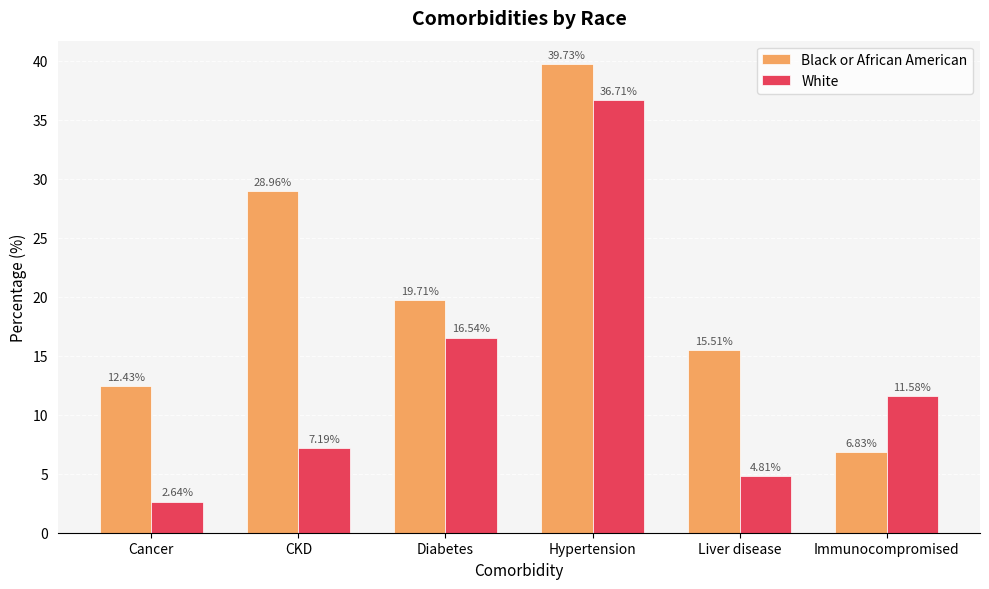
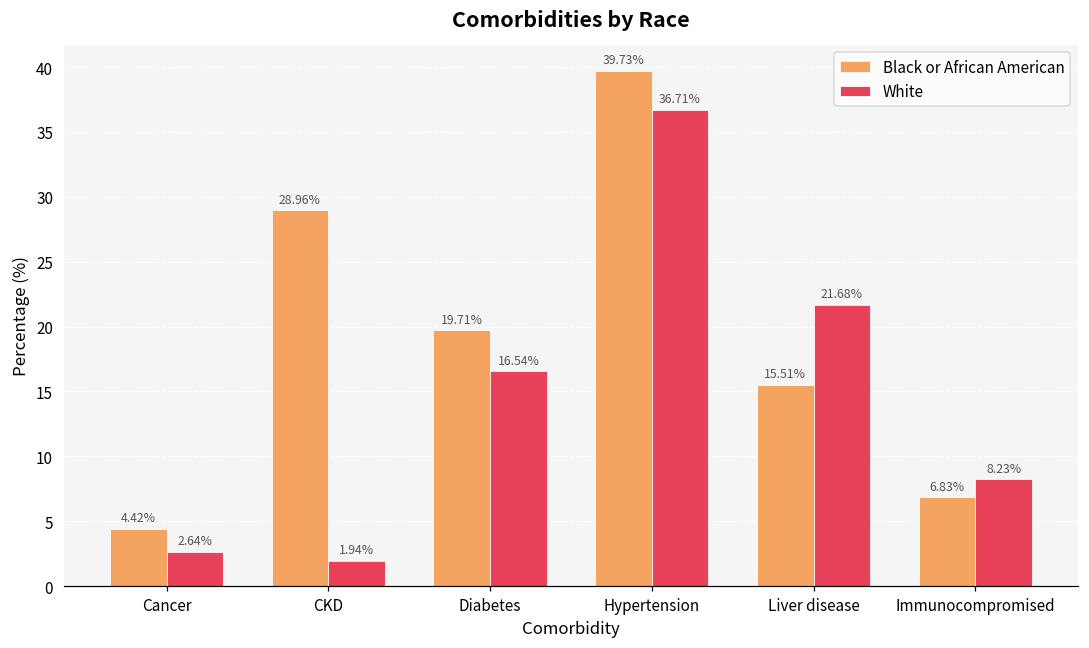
Black or African American, Cancer: 12.43% -> 4.42%
White, CKD: 7.19% -> 1.94%
White, Liver disease: 4.81% -> 21.68%
White, Immunocompromised: 11.58% -> 8.23%
